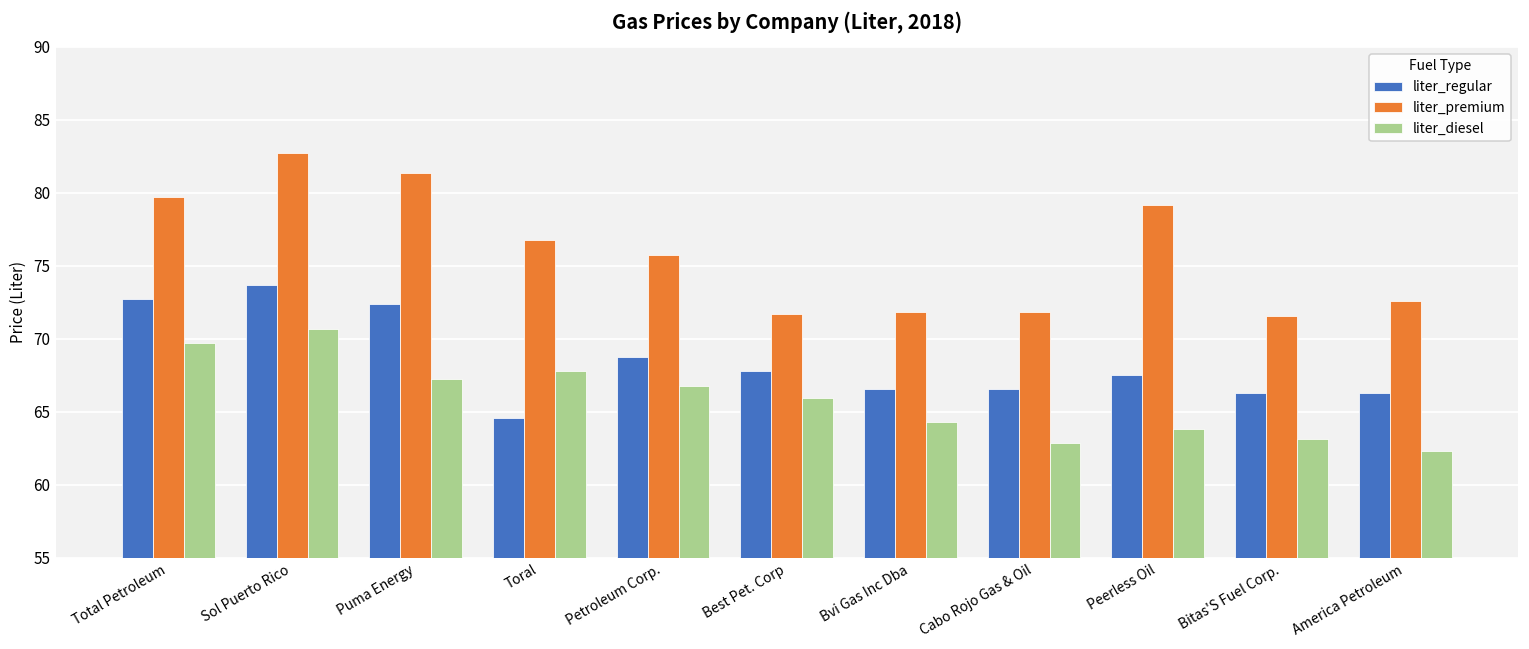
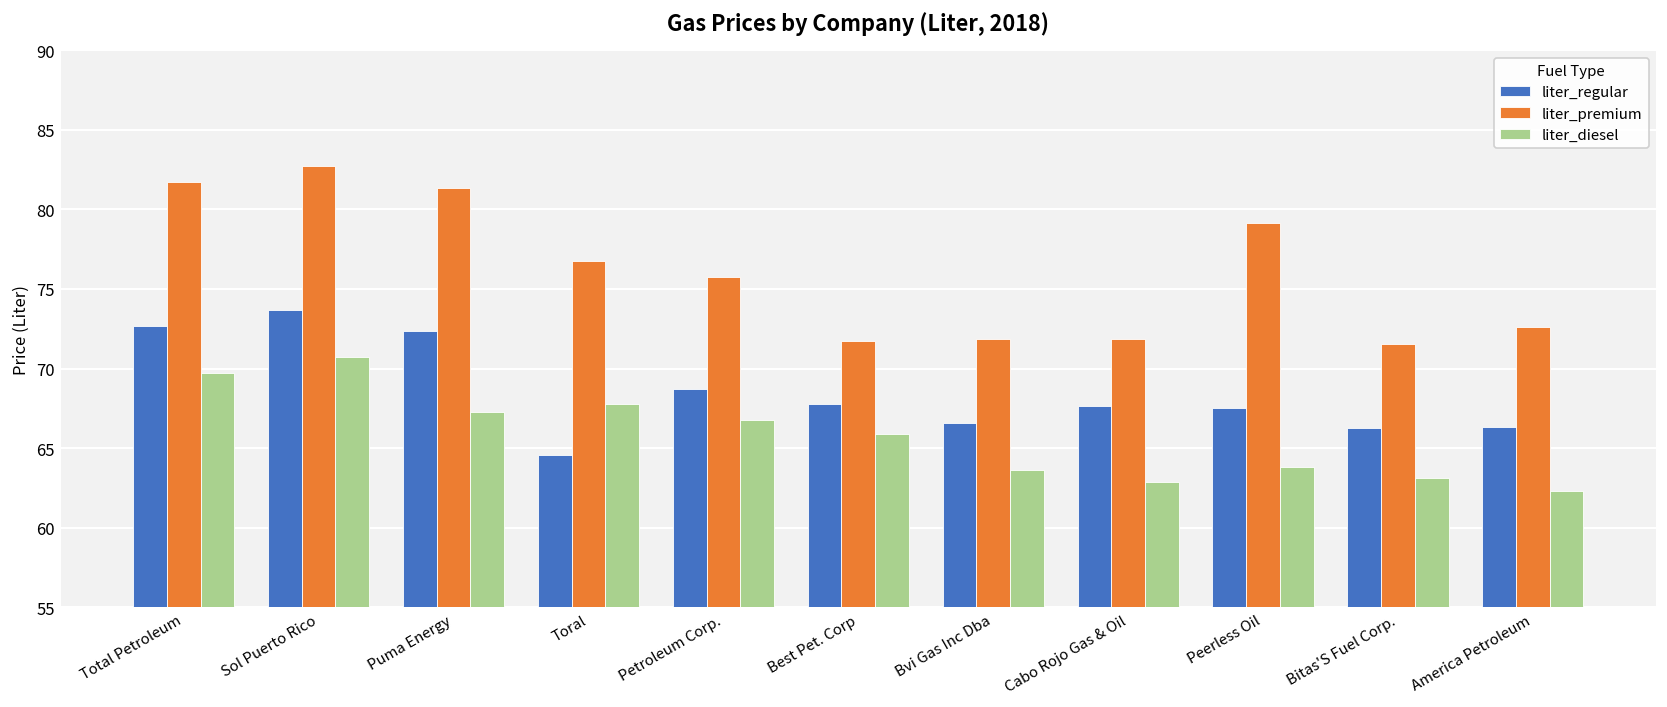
liter_premium, Total Petroleum: 79.7 -> 81.7
liter_diesel, Bvi Gas Inc Dba: 64.3 -> 63.6
liter_regular, Cabo Rojo Gas & Oil: 66.6 -> 67.7
